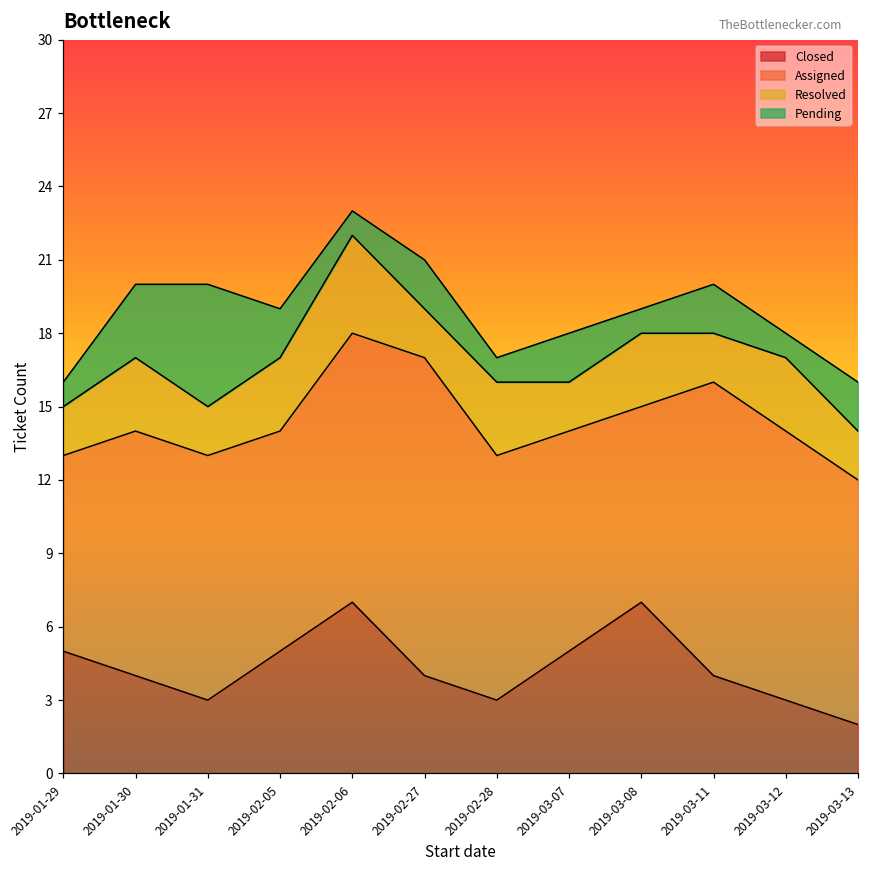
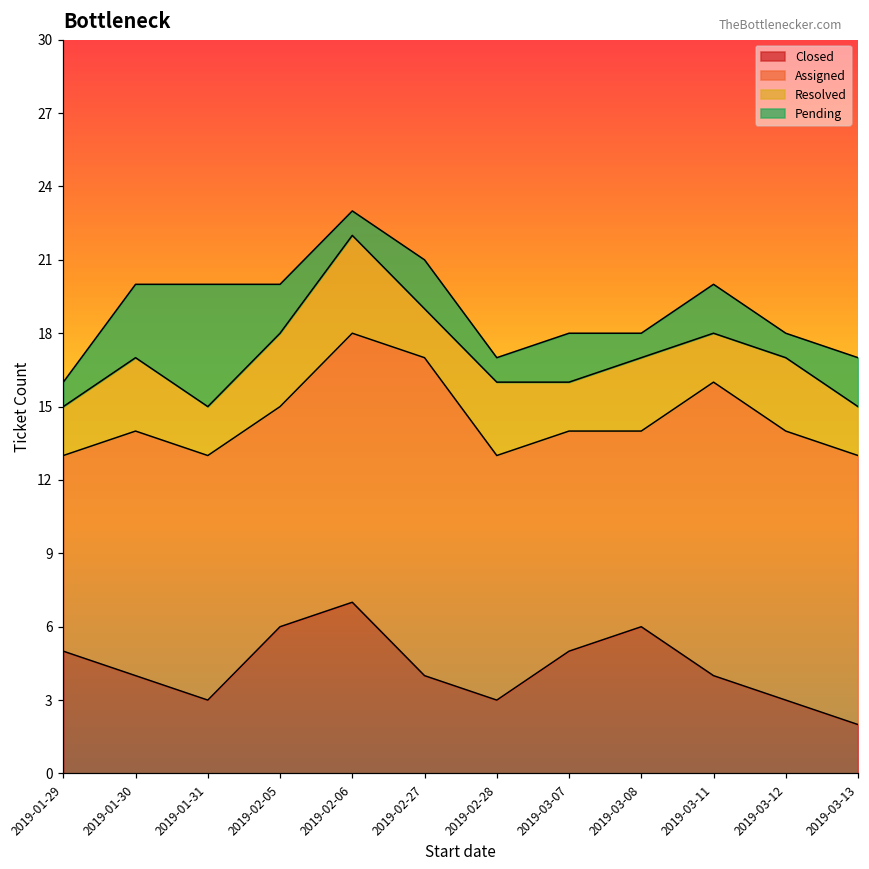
Closed, 2019-02-05: 5 -> 6
Closed, 2019-03-08: 7 -> 6
Assigned, 2019-03-13: 10 -> 11
